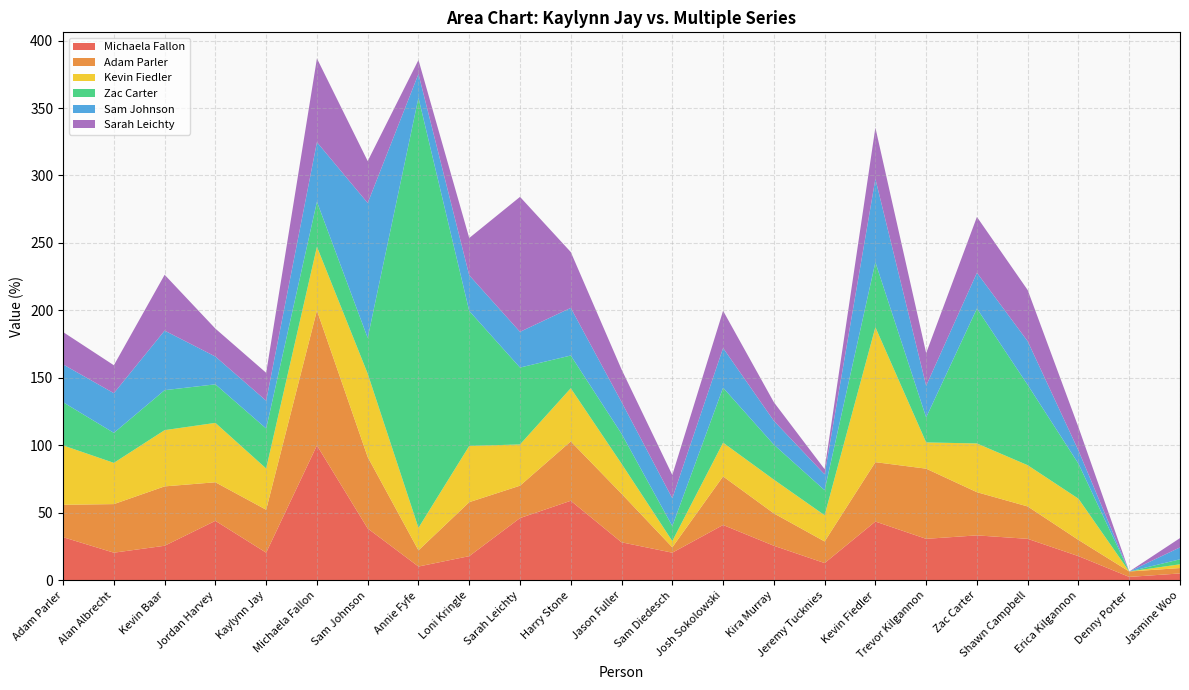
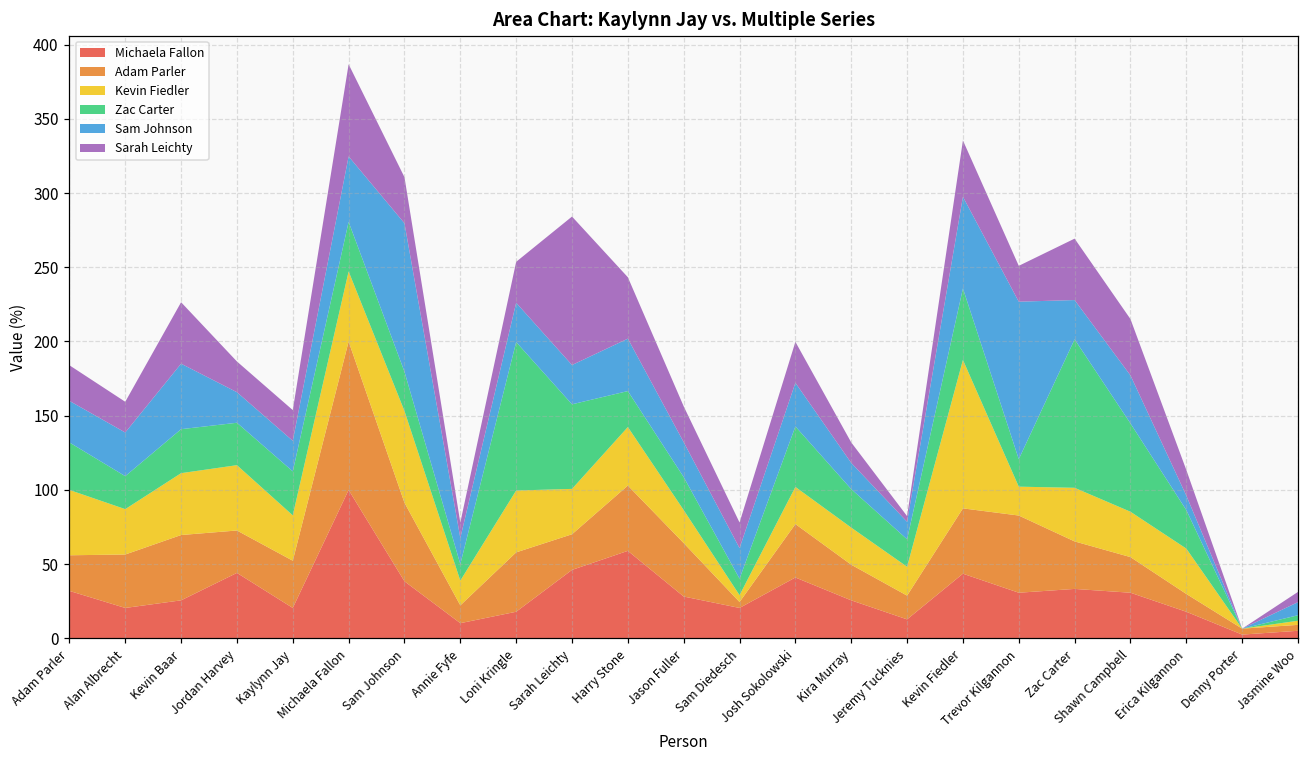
Zac Carter, Annie Fyfe: 319 -> 11
Sam Johnson, Trevor Kilgannon: 24 -> 106
